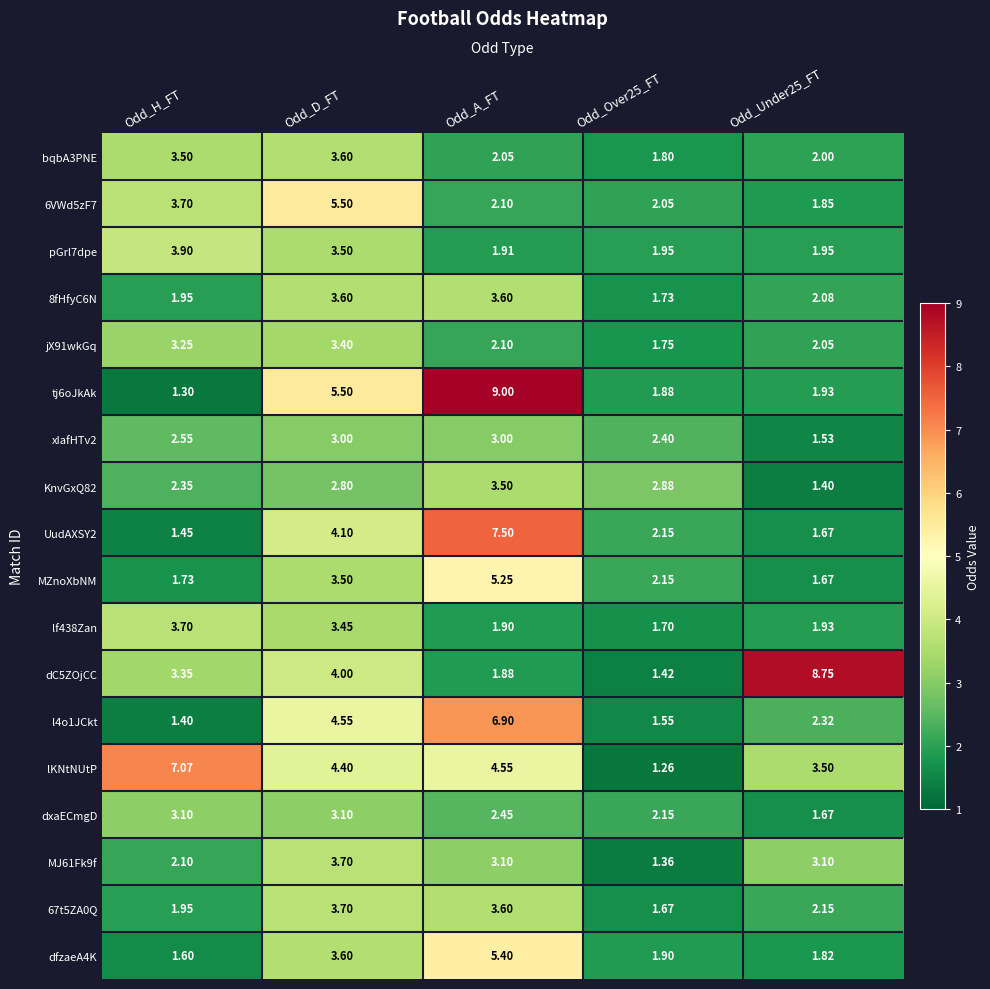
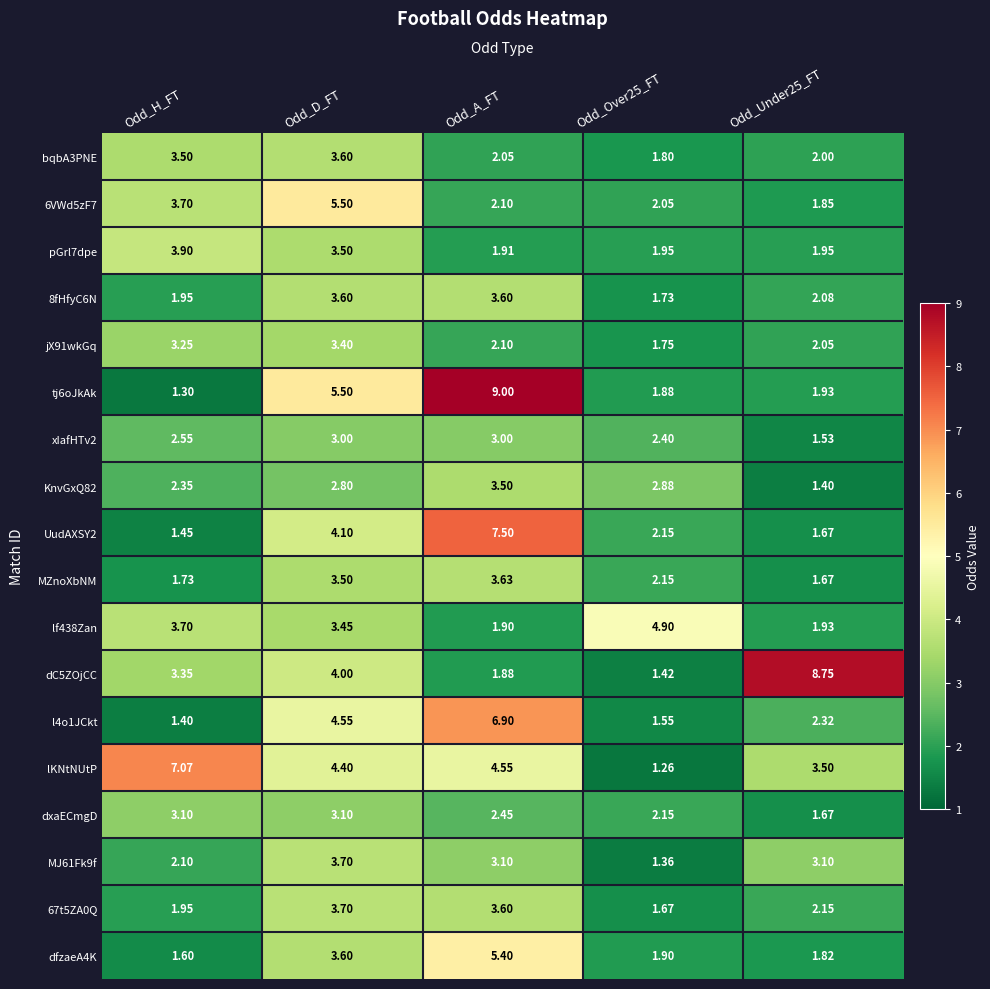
MZnoXbNM, Odd_A_FT: 5.25 -> 3.63
lf438Zan, Odd_Over25_FT: 1.70 -> 4.90
